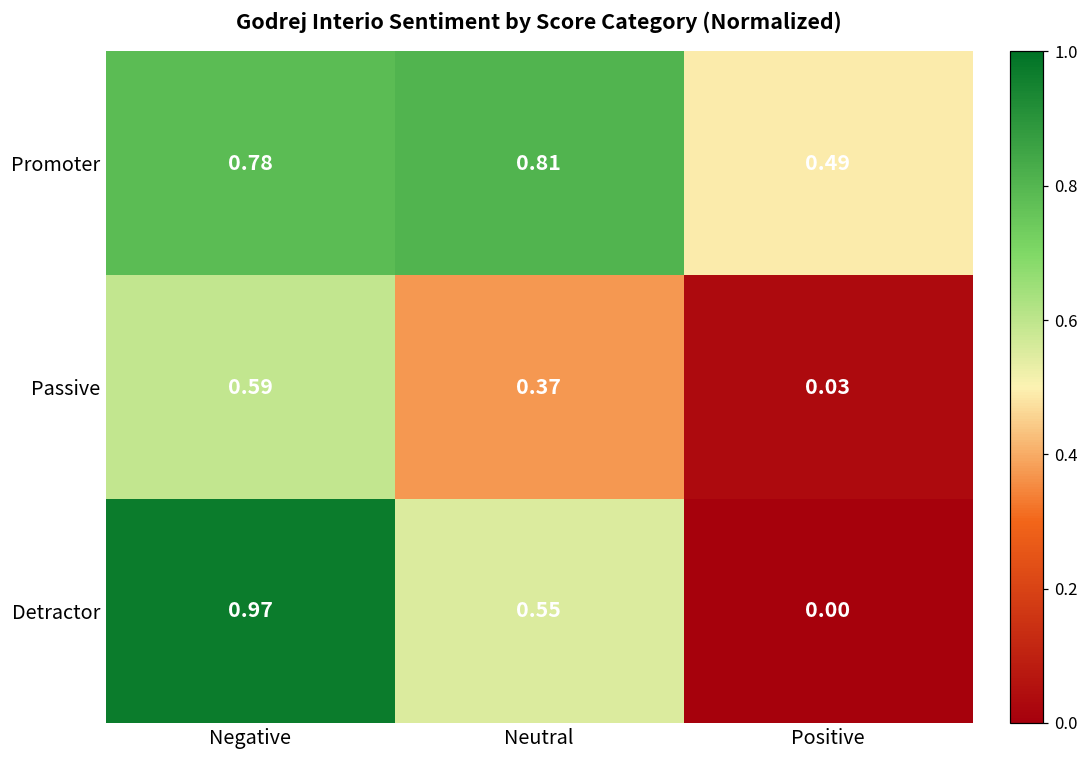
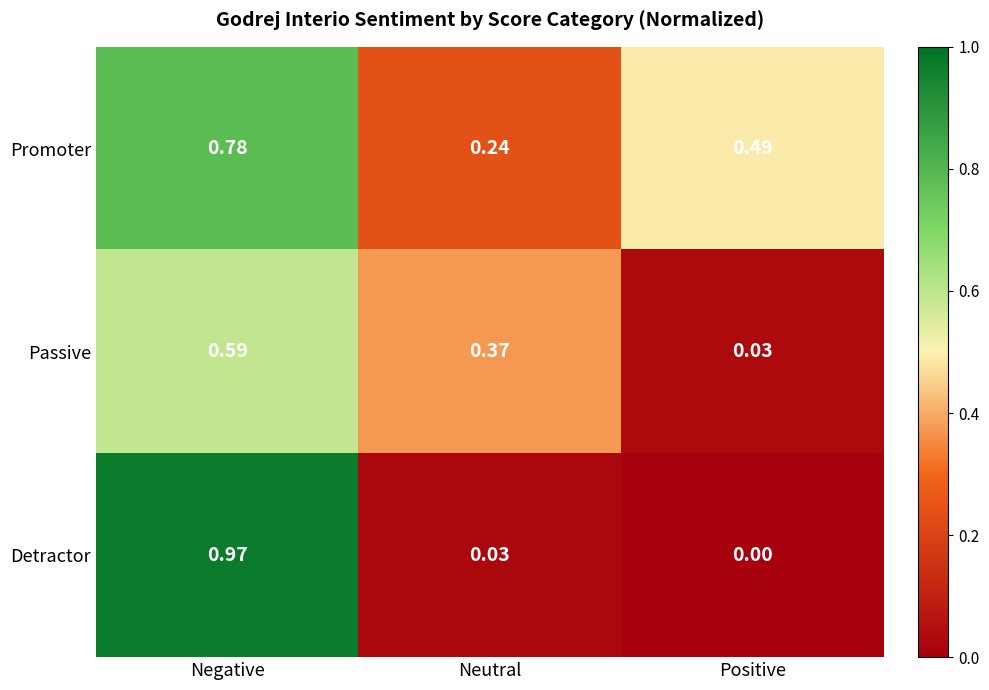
Promoter, Neutral: 0.81 -> 0.24
Detractor, Neutral: 0.55 -> 0.03
